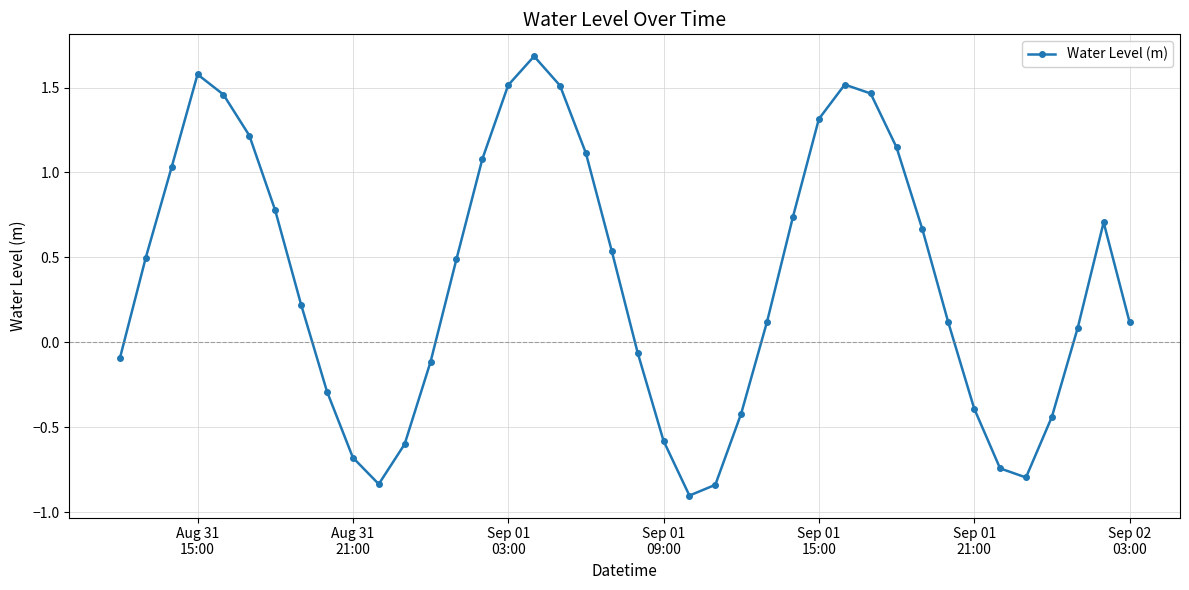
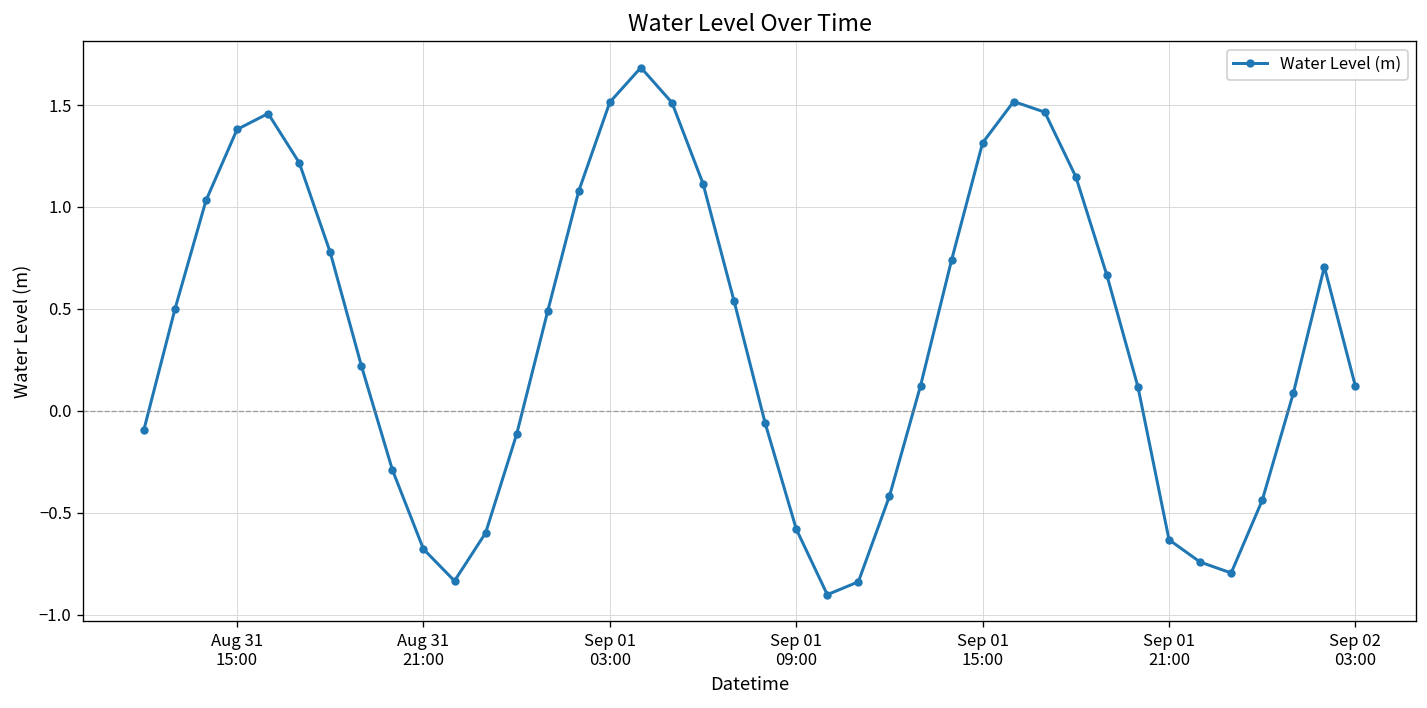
Aug 31 15:00: 1.58 -> 1.38
Sep 01 21:00: -0.39 -> -0.63
